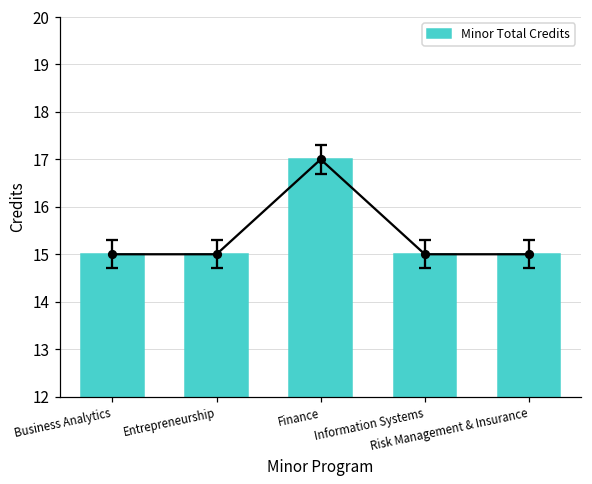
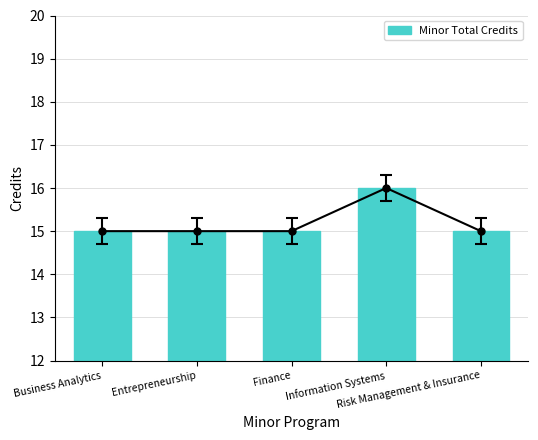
Minor Total Credits, Finance: 17 -> 15
Minor Total Credits, Information Systems: 15 -> 16
